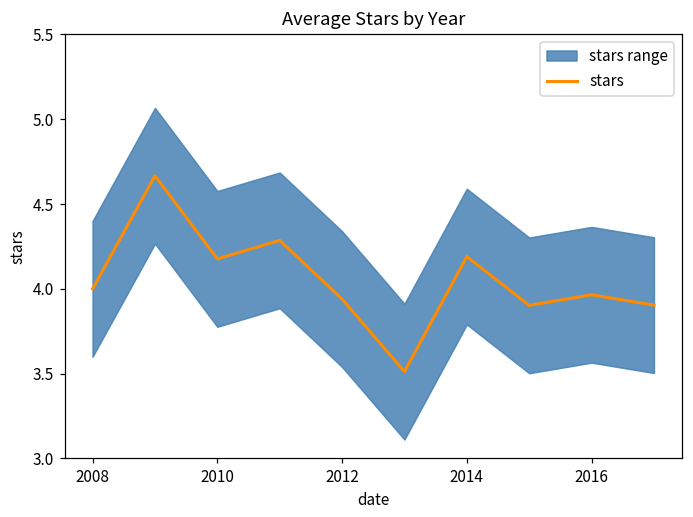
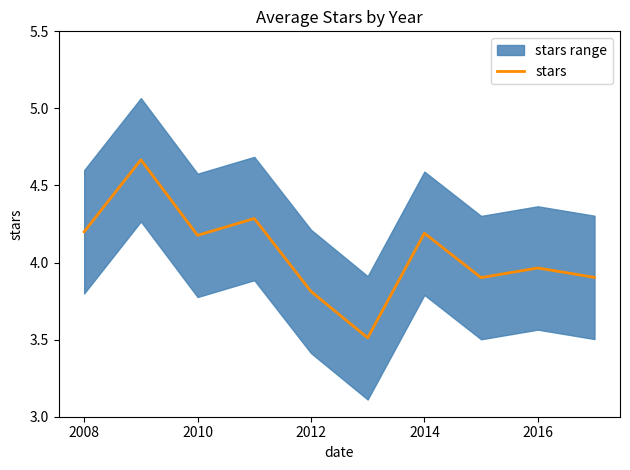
stars, 2008: 4.0 -> 4.2
stars, 2012: 3.94 -> 3.81
